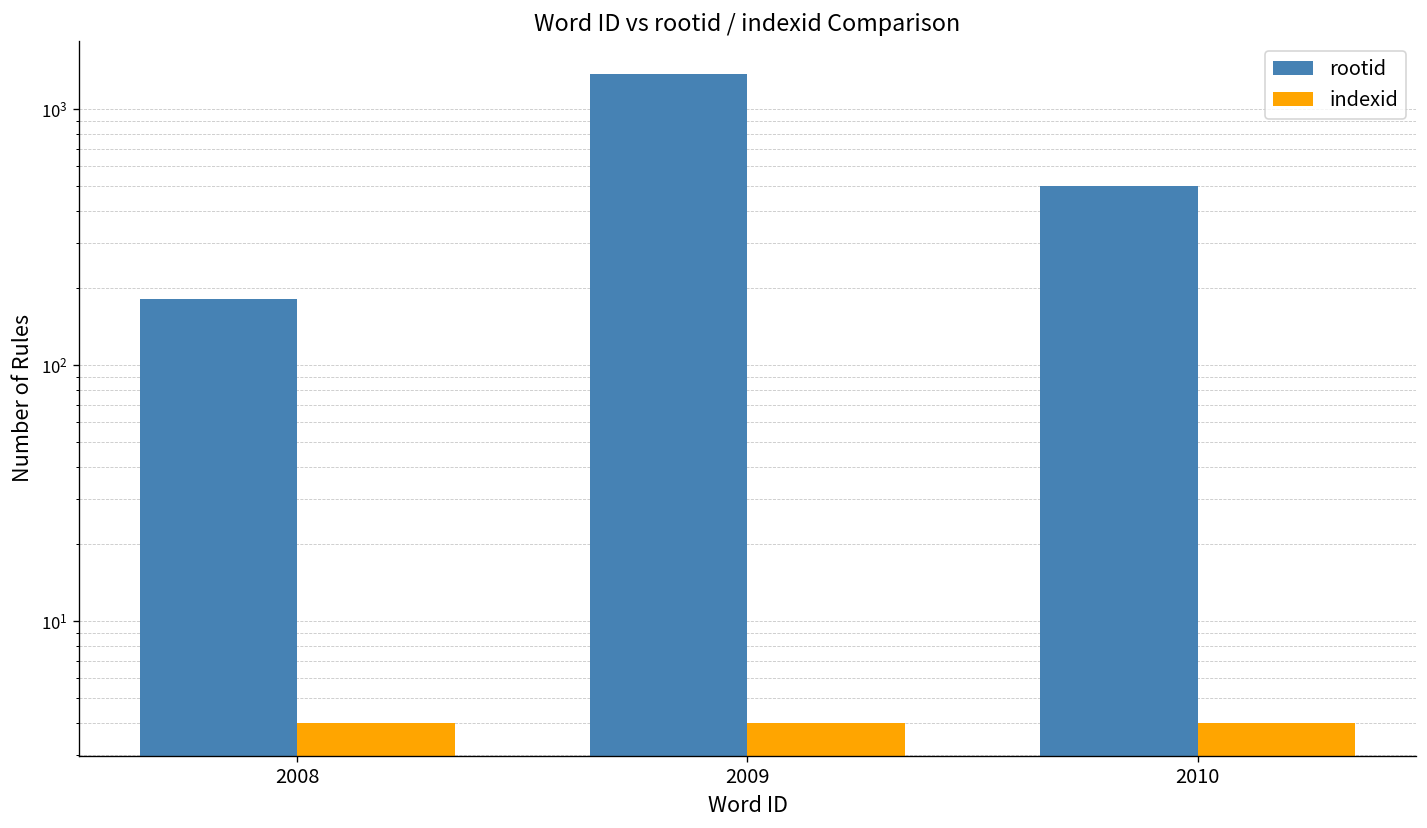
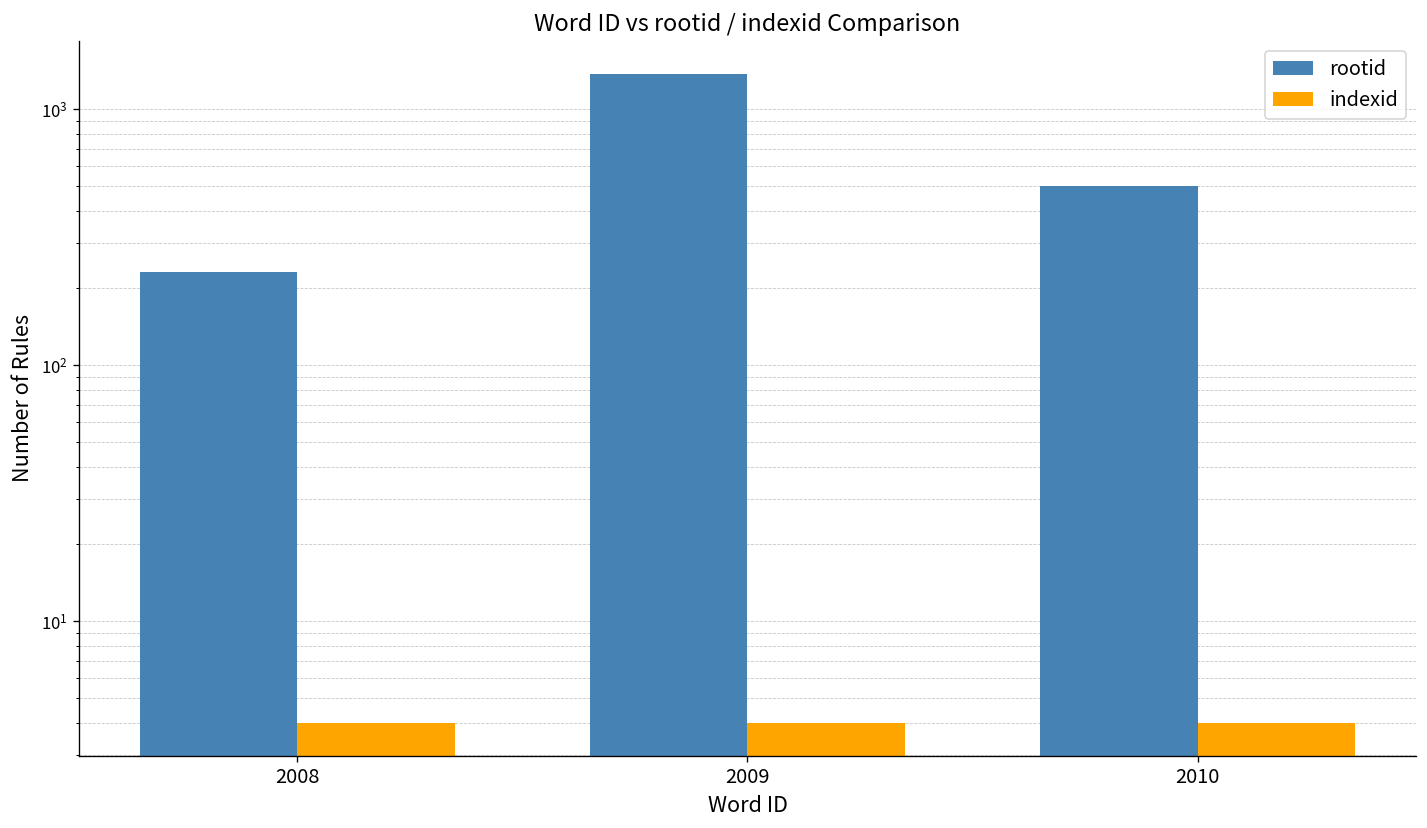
rootid, 2008: 180 -> 230
